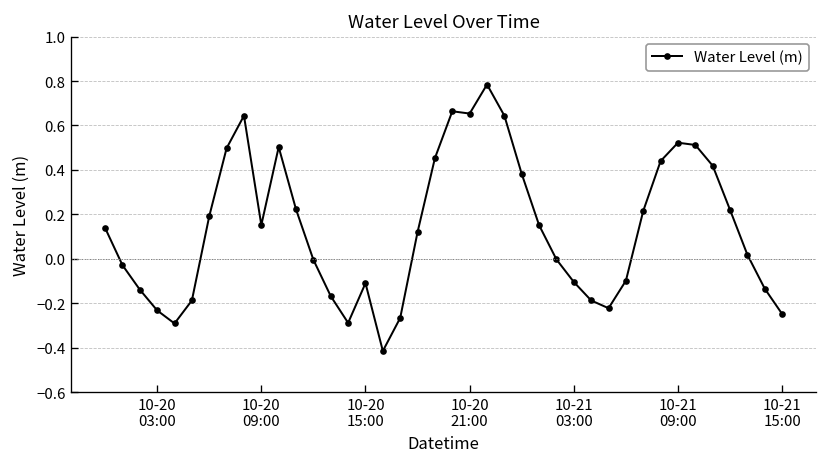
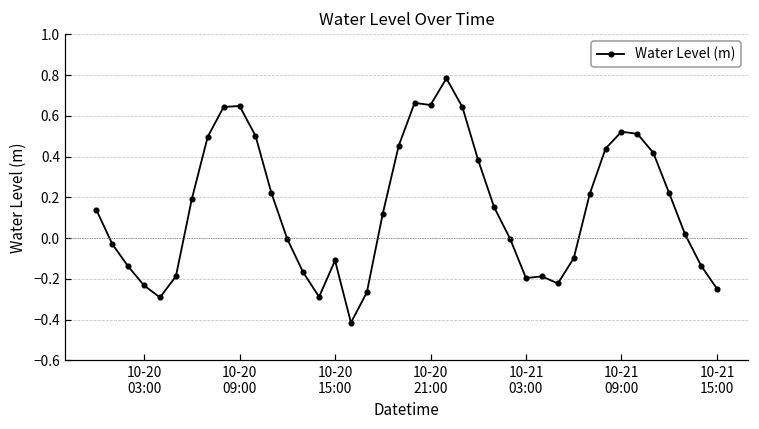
10-20 09:00: 0.15 -> 0.65
10-21 03:00: -0.10 -> -0.20
